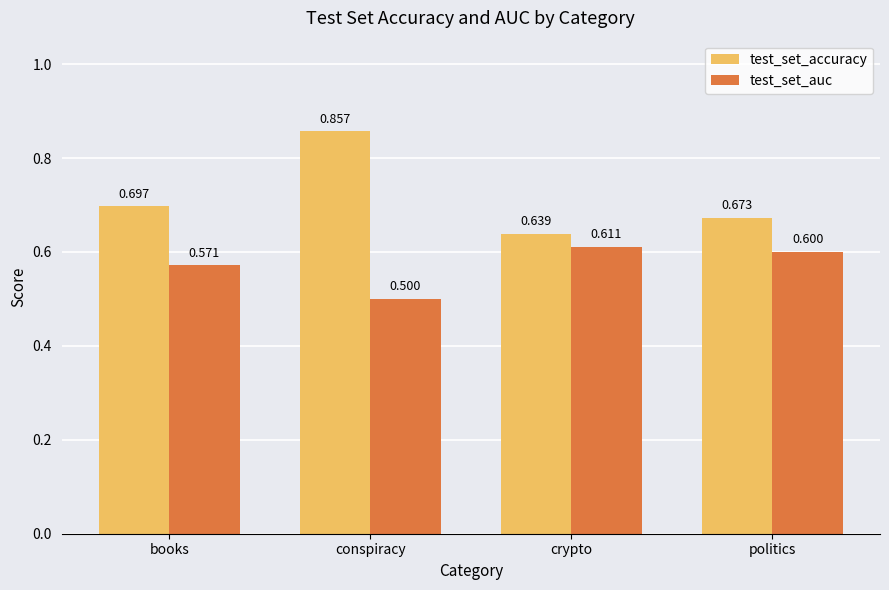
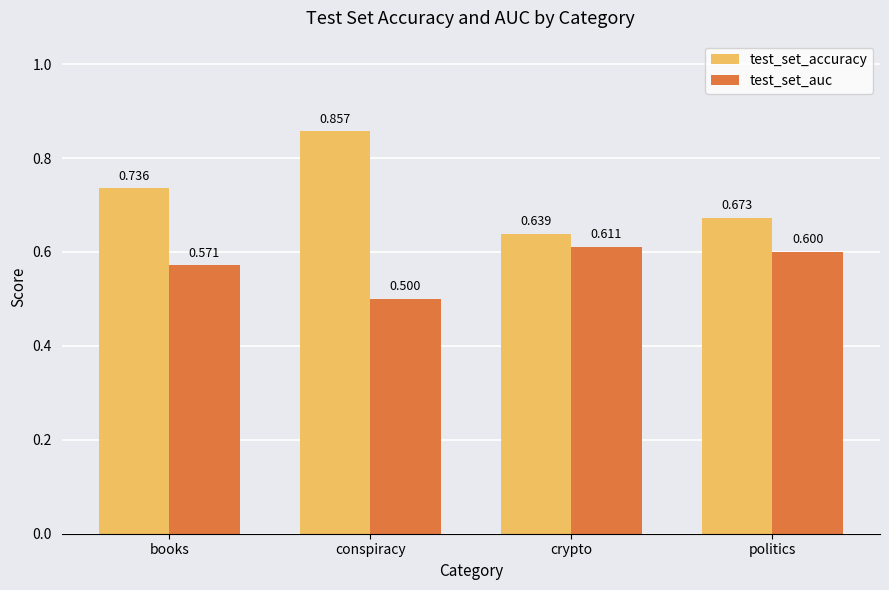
test_set_accuracy, books: 0.697 -> 0.736
